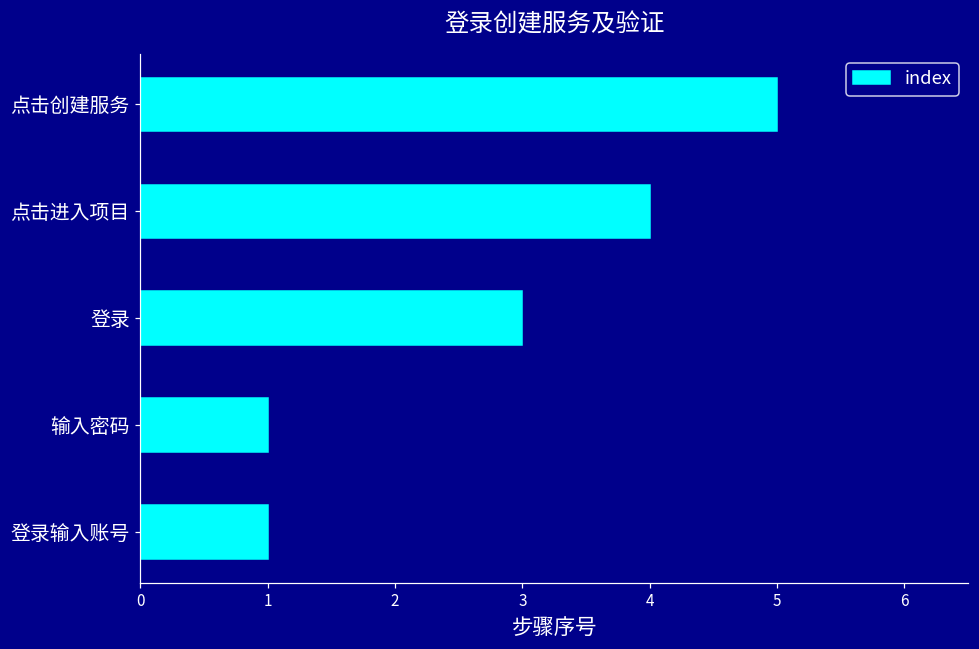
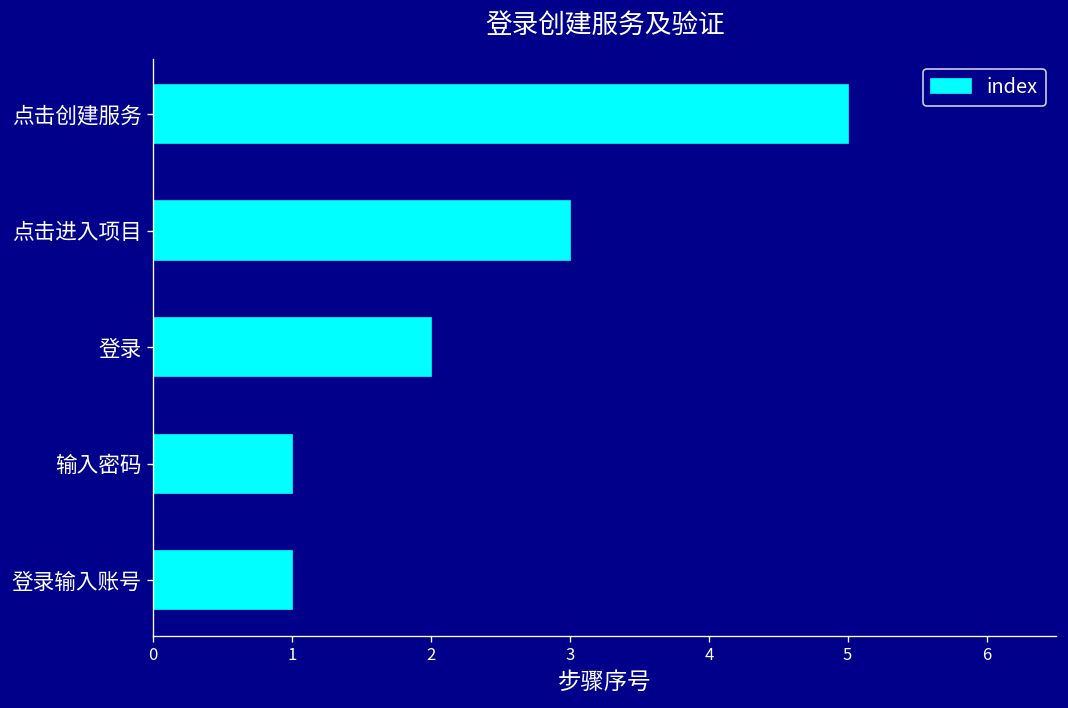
点击进入项目: 4 -> 3
登录: 3 -> 2
